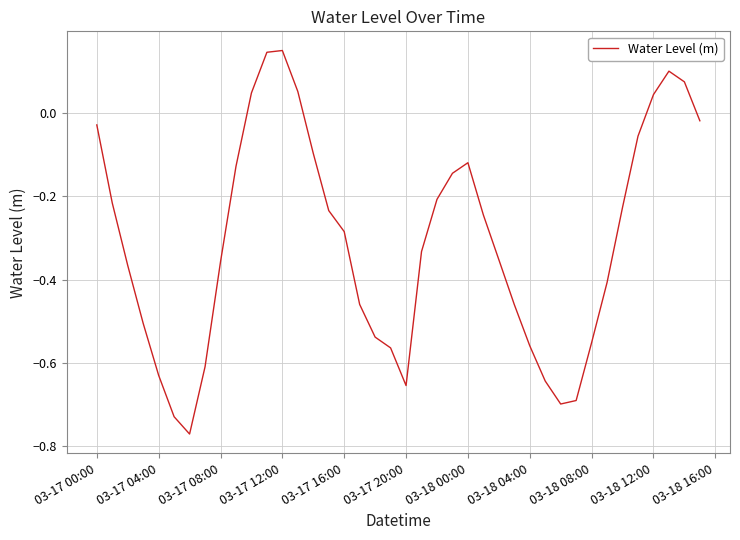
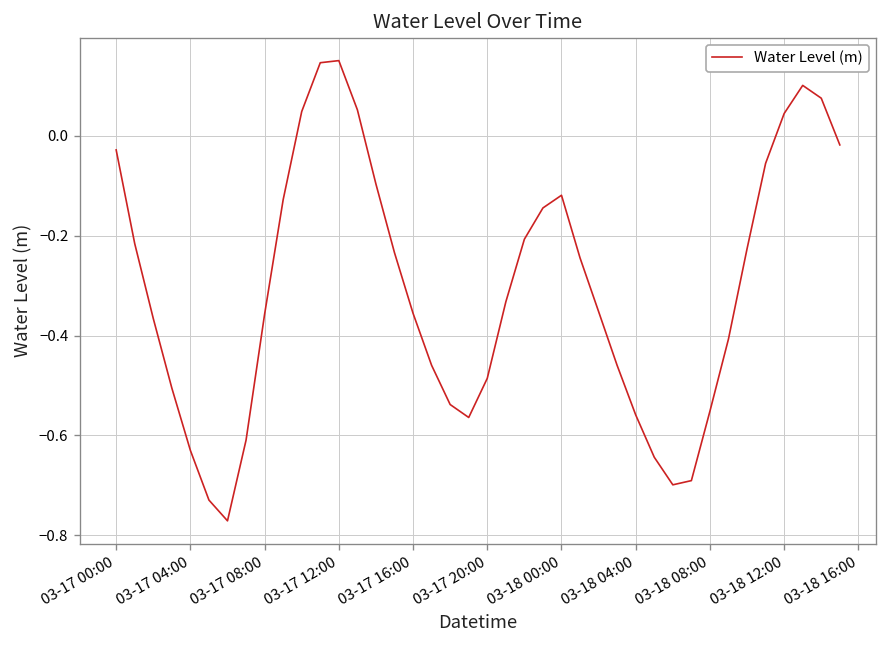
03-17 16:00: -0.28 -> -0.36
03-17 20:00: -0.65 -> -0.49
